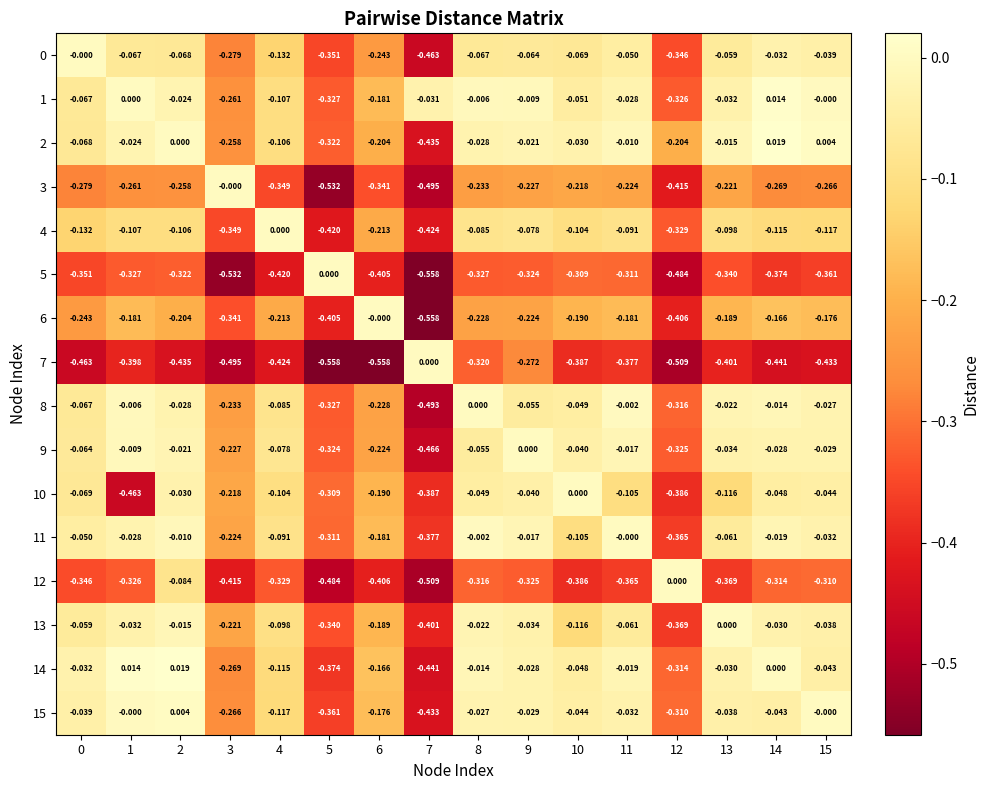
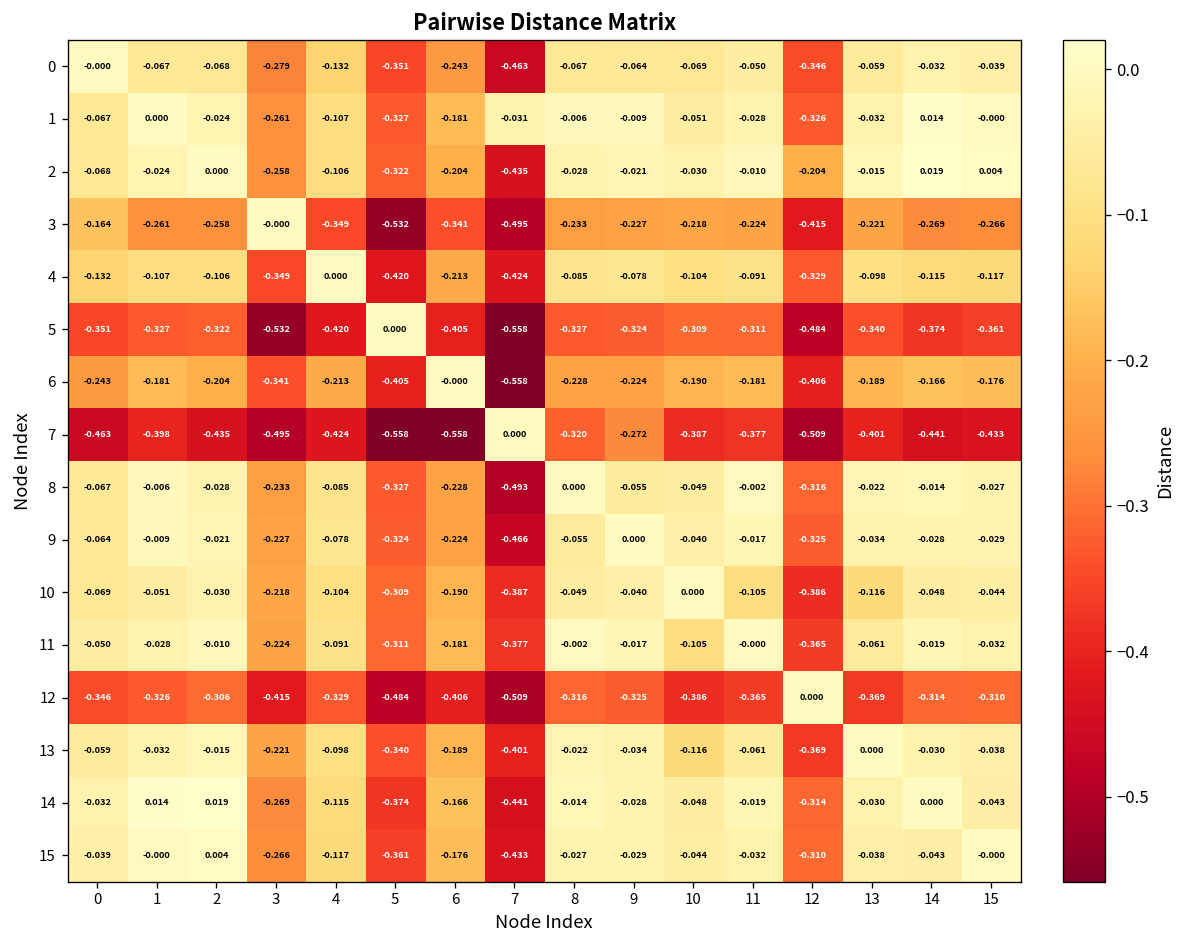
3, 0: -0.279 -> -0.164
10, 1: -0.463 -> -0.051
12, 2: -0.084 -> -0.306
